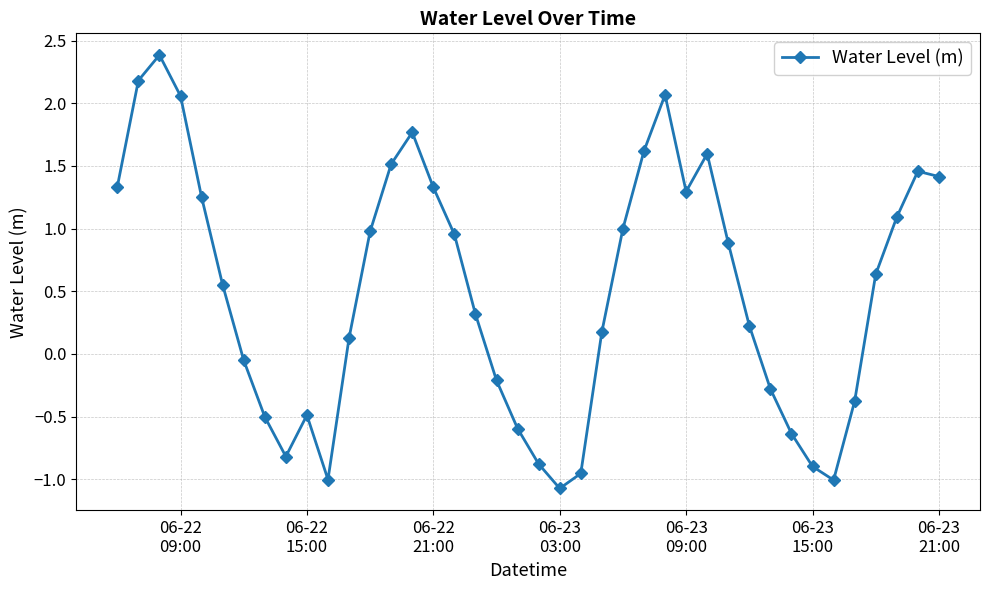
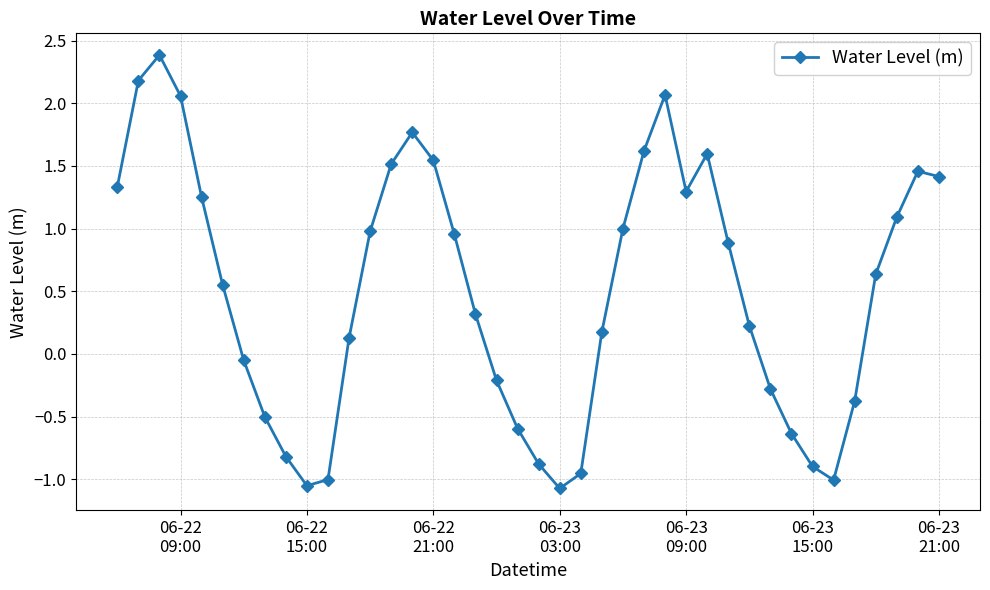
06-22 15:00: -0.49 -> -1.05
06-22 21:00: 1.33 -> 1.54
